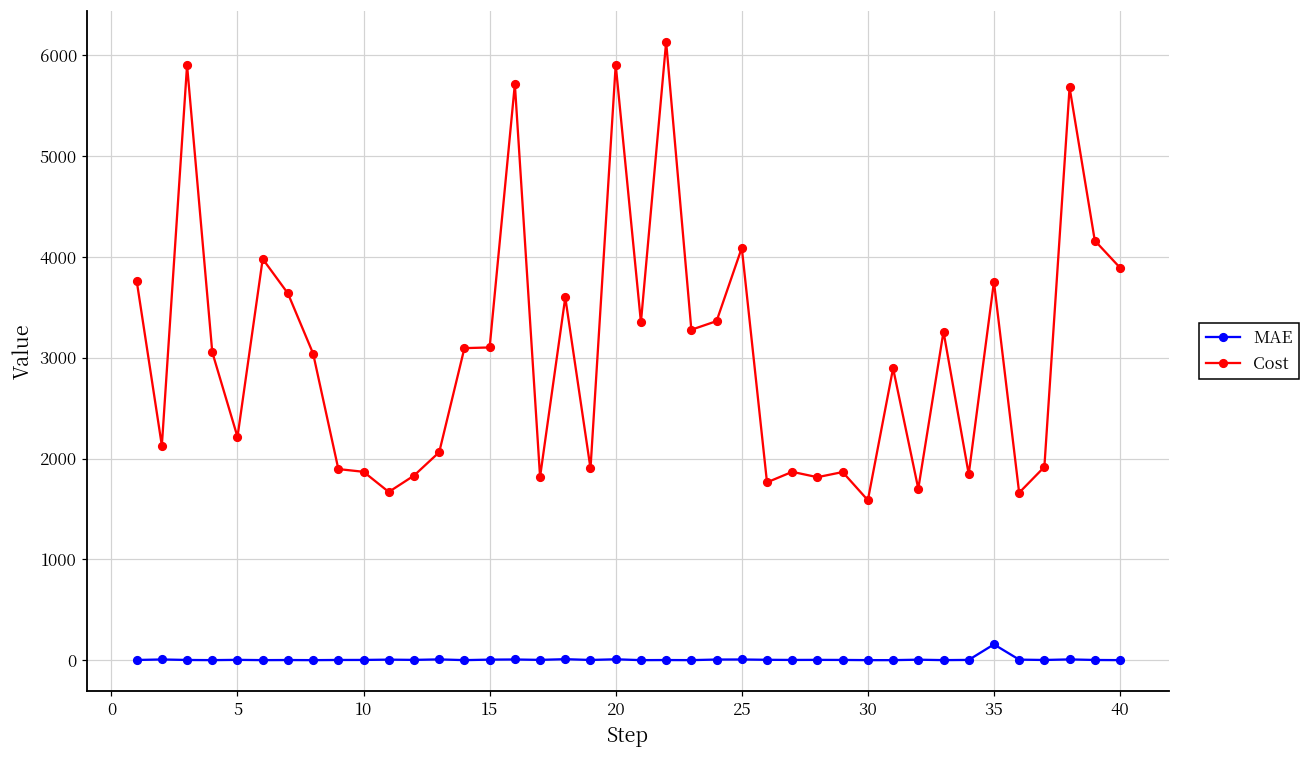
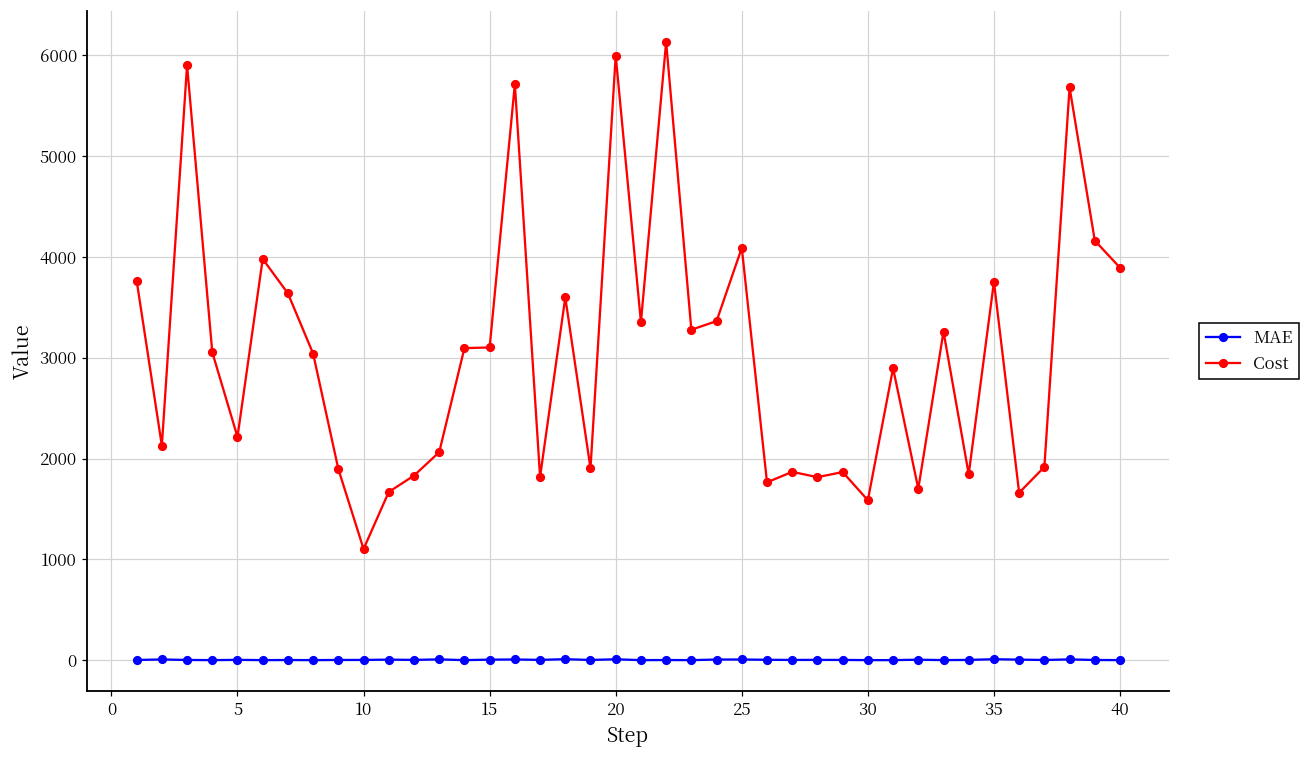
Cost, 10: 1900 -> 1100
Cost, 20: 5900 -> 6000
MAE, 35: 200 -> 0
